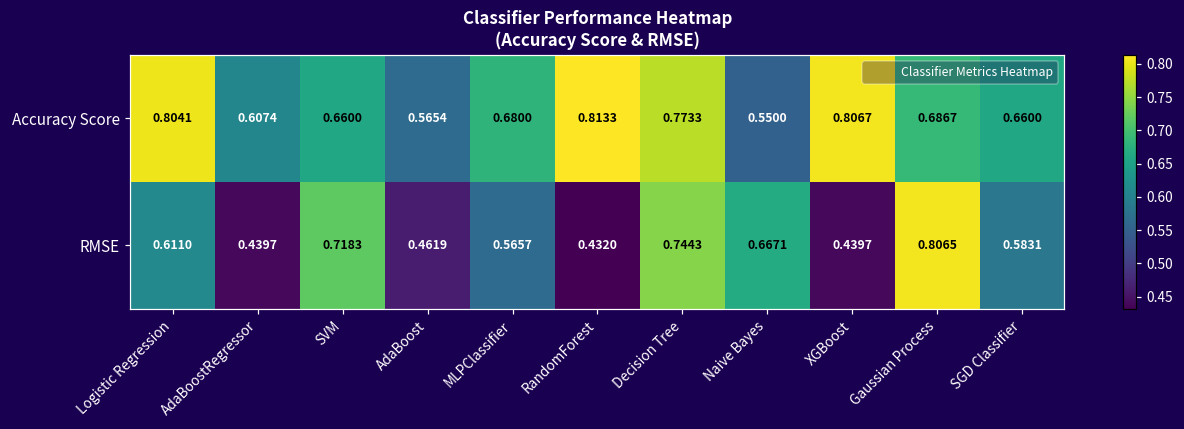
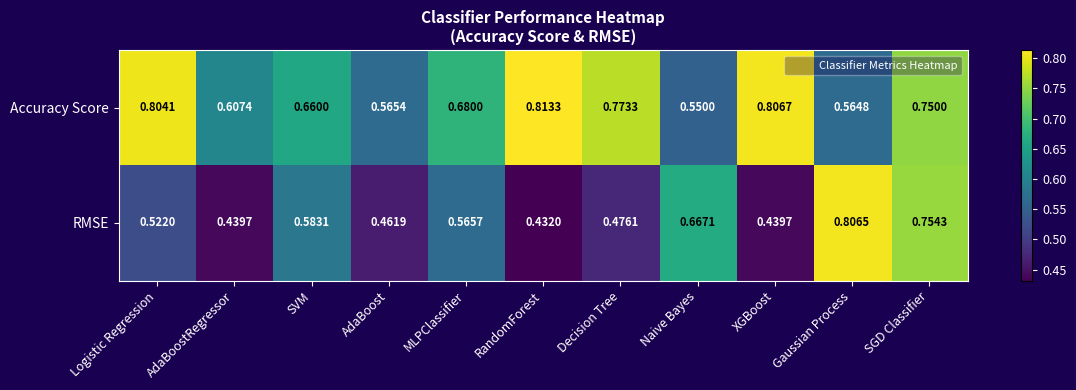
Accuracy Score, Gaussian Process: 0.6867 -> 0.5648
Accuracy Score, SGD Classifier: 0.6600 -> 0.7500
RMSE, Logistic Regression: 0.6110 -> 0.5220
RMSE, SVM: 0.7183 -> 0.5831
RMSE, Decision Tree: 0.7443 -> 0.4761
RMSE, SGD Classifier: 0.5831 -> 0.7543
